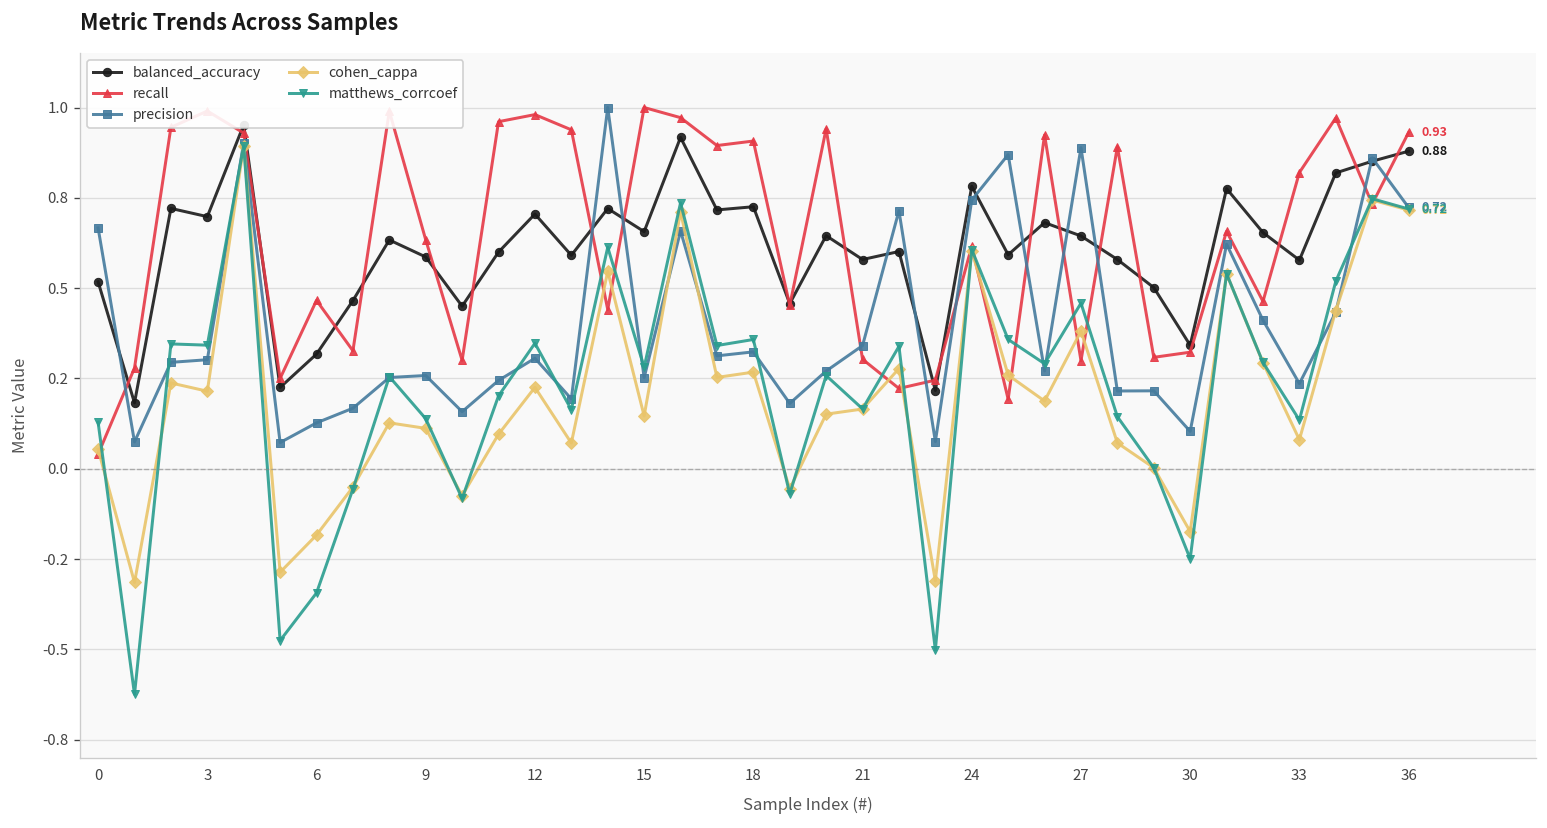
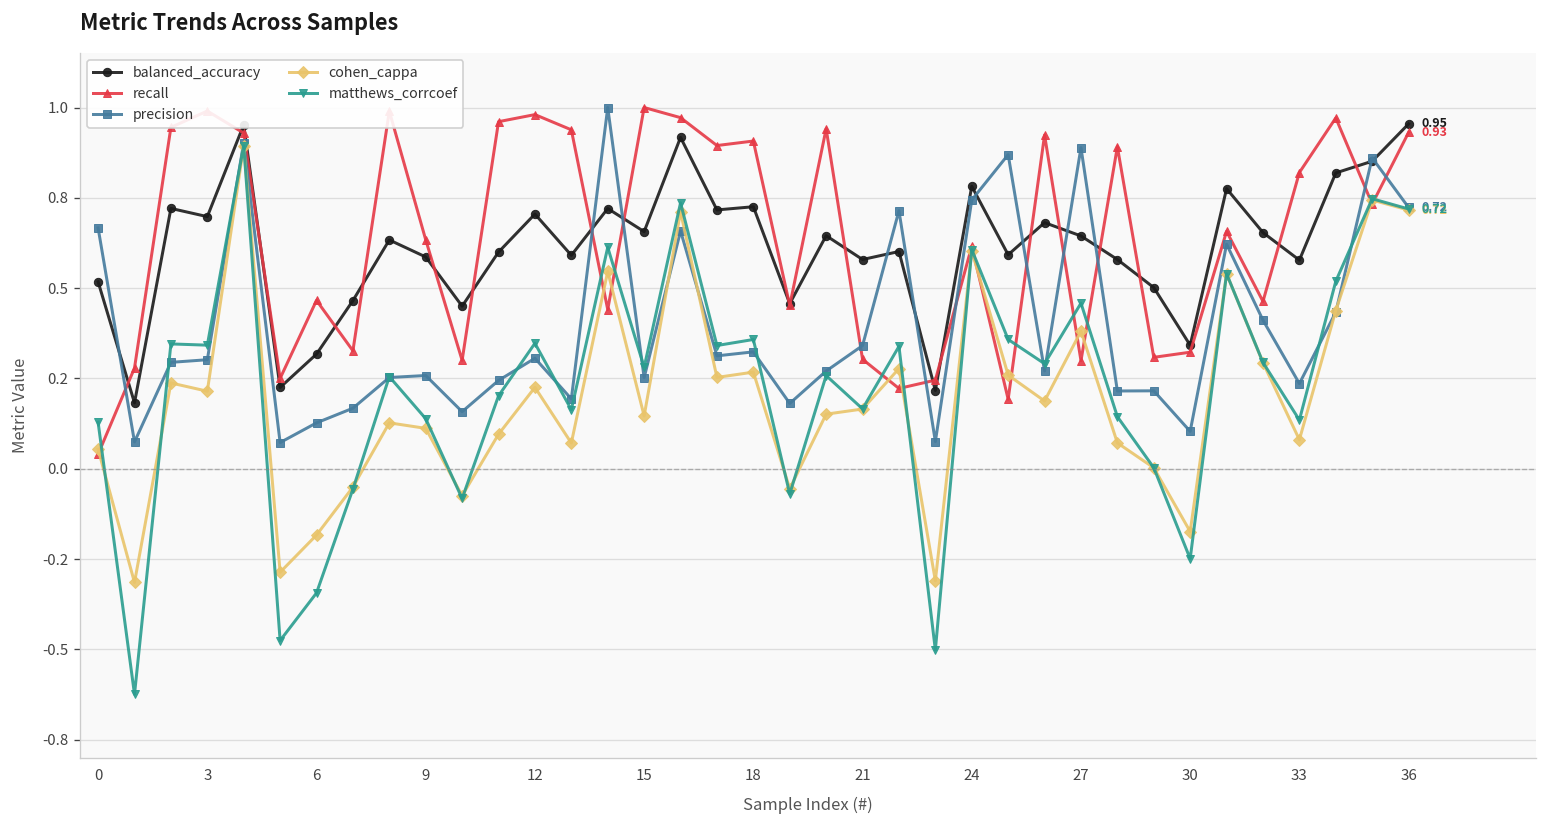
balanced_accuracy, 36: 0.88 -> 0.95
